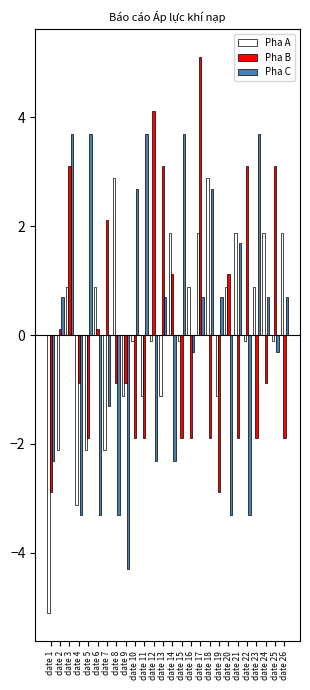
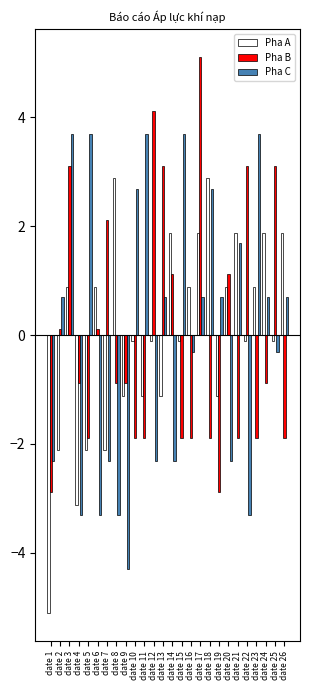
Pha C, date 7: -1.3 -> -2.3
Pha C, date 20: -3.3 -> -2.3
